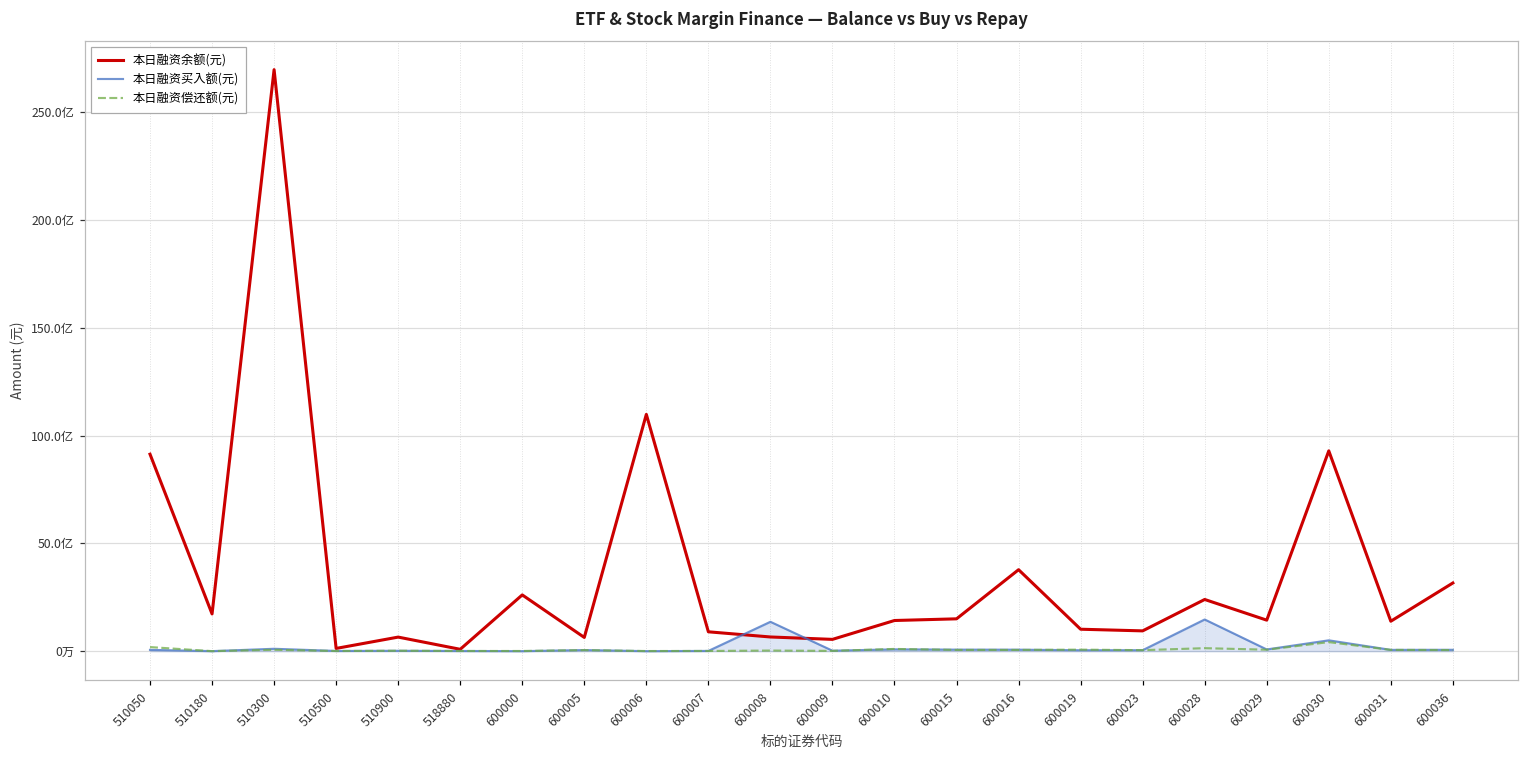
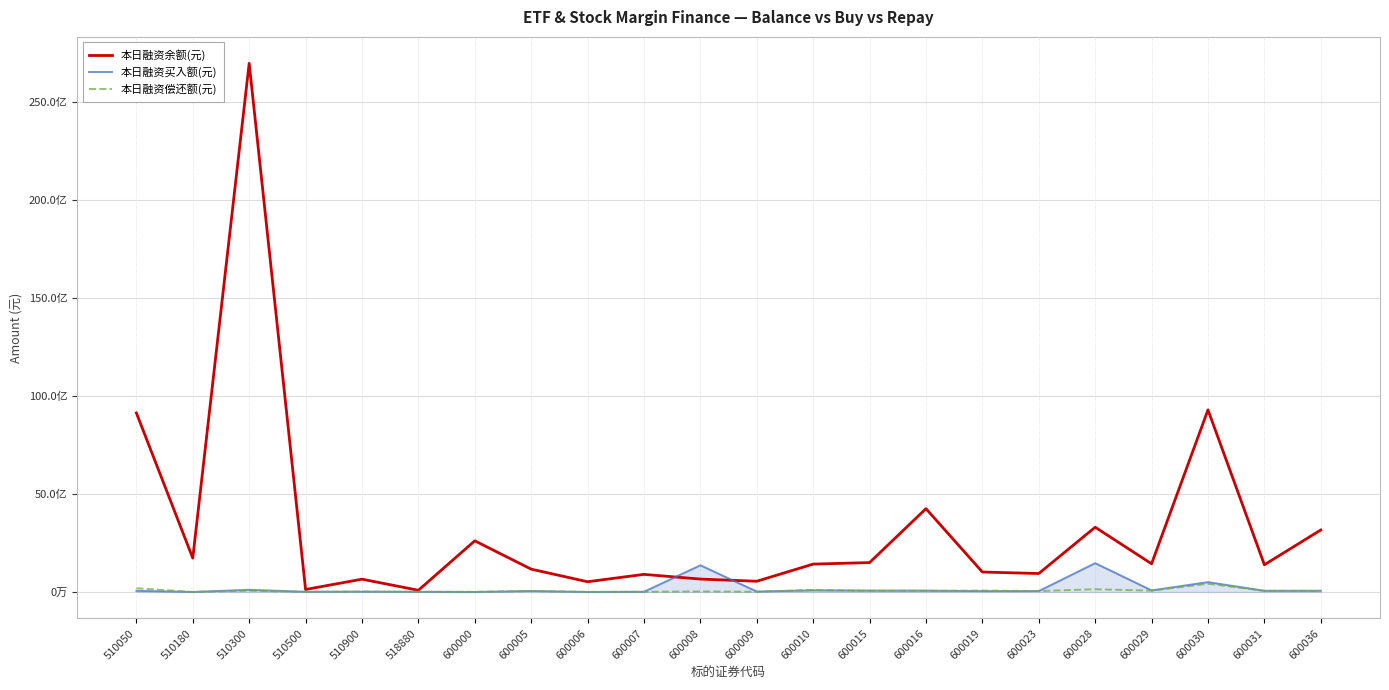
本日融资余额(元), 600005: 6亿 -> 12亿
本日融资余额(元), 600006: 110亿 -> 5亿
本日融资余额(元), 600016: 38亿 -> 43亿
本日融资余额(元), 600028: 24亿 -> 33亿
